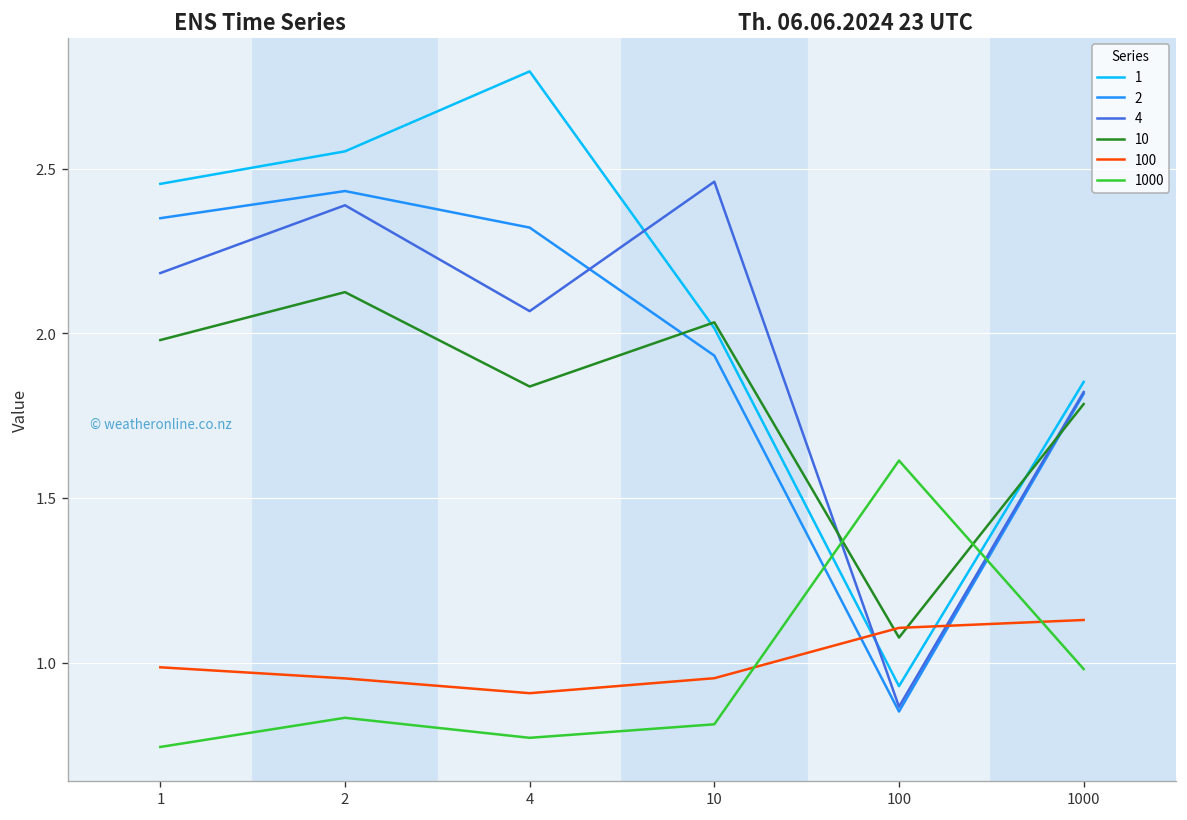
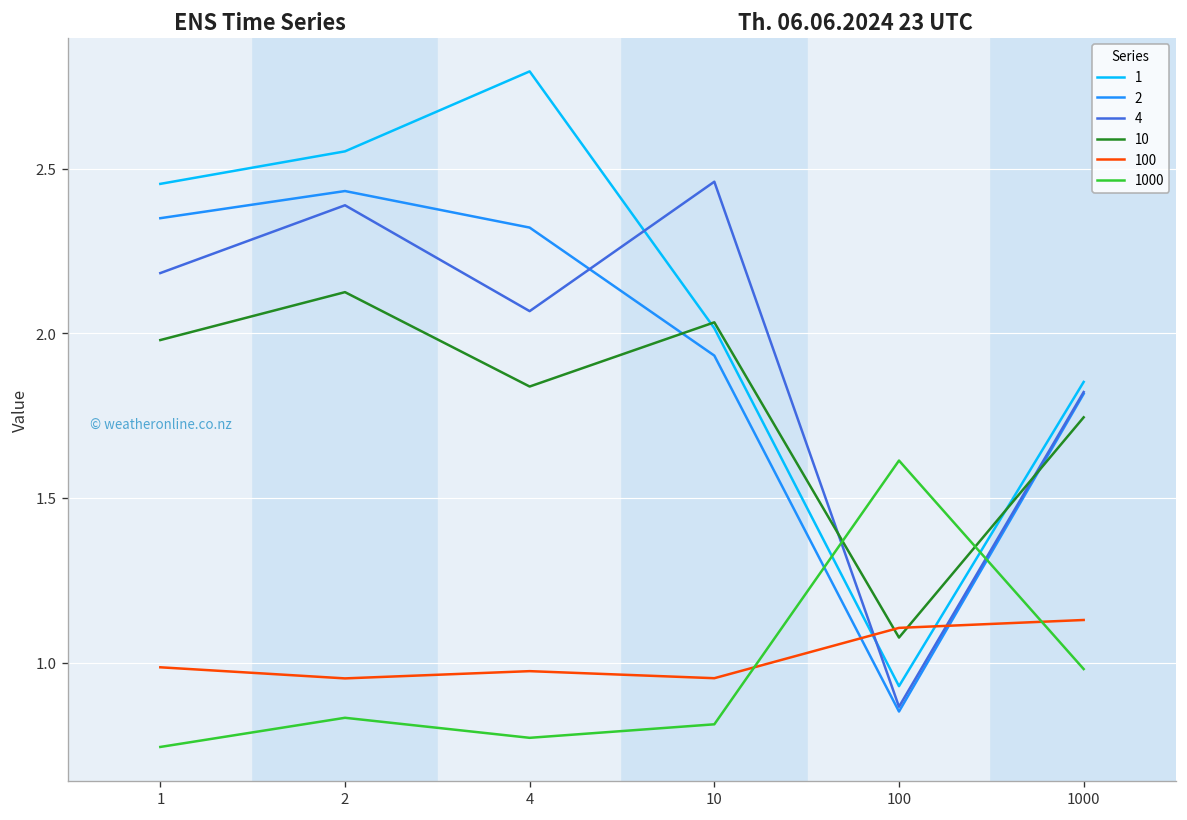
100, 4: 0.91 -> 0.97
10, 1000: 1.79 -> 1.75
